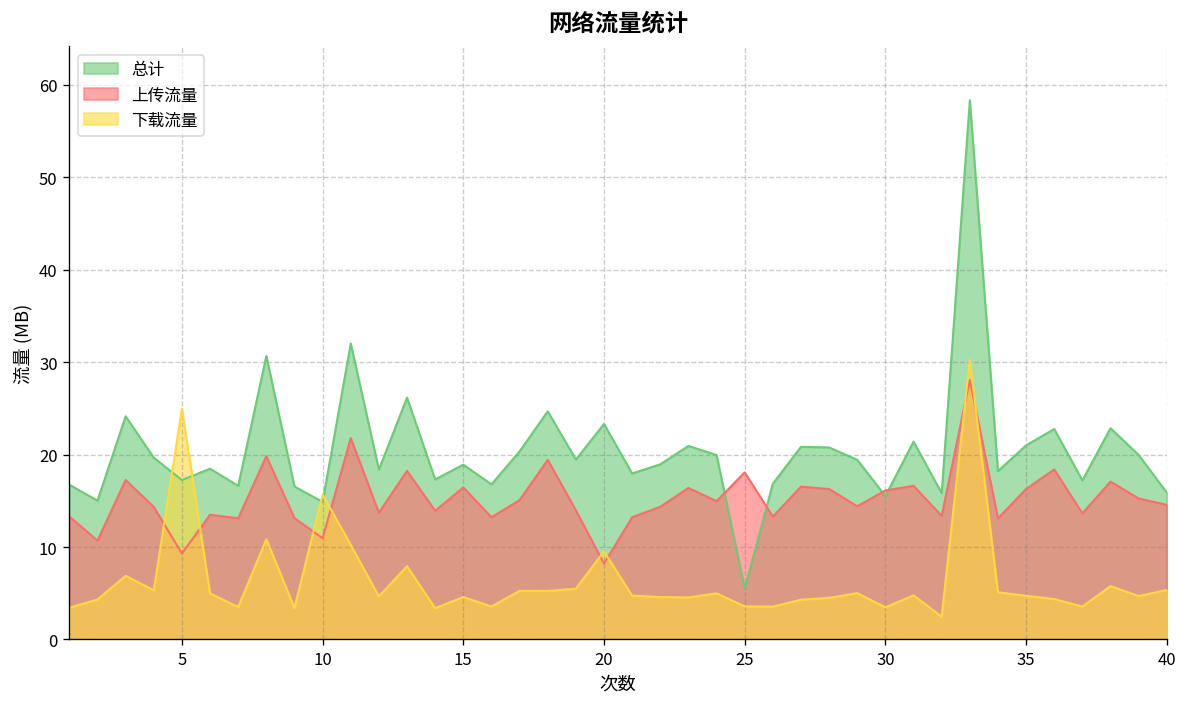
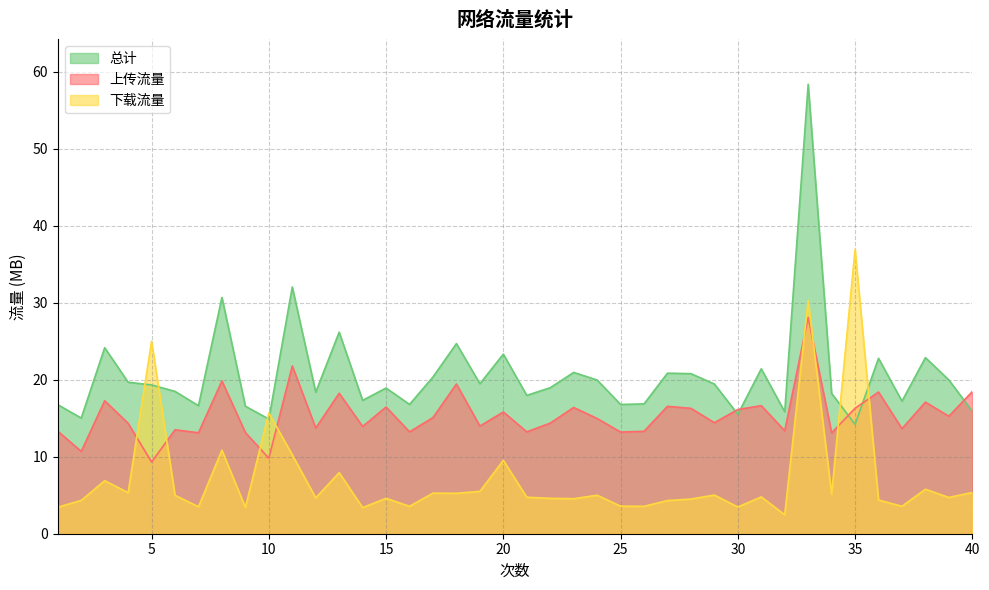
总计, 5: 17 -> 19
上传流量, 10: 11 -> 10
上传流量, 20: 8 -> 16
总计, 25: 6 -> 17
上传流量, 25: 18 -> 13
总计, 35: 21 -> 14
下载流量, 35: 5 -> 37
上传流量, 40: 15 -> 18
